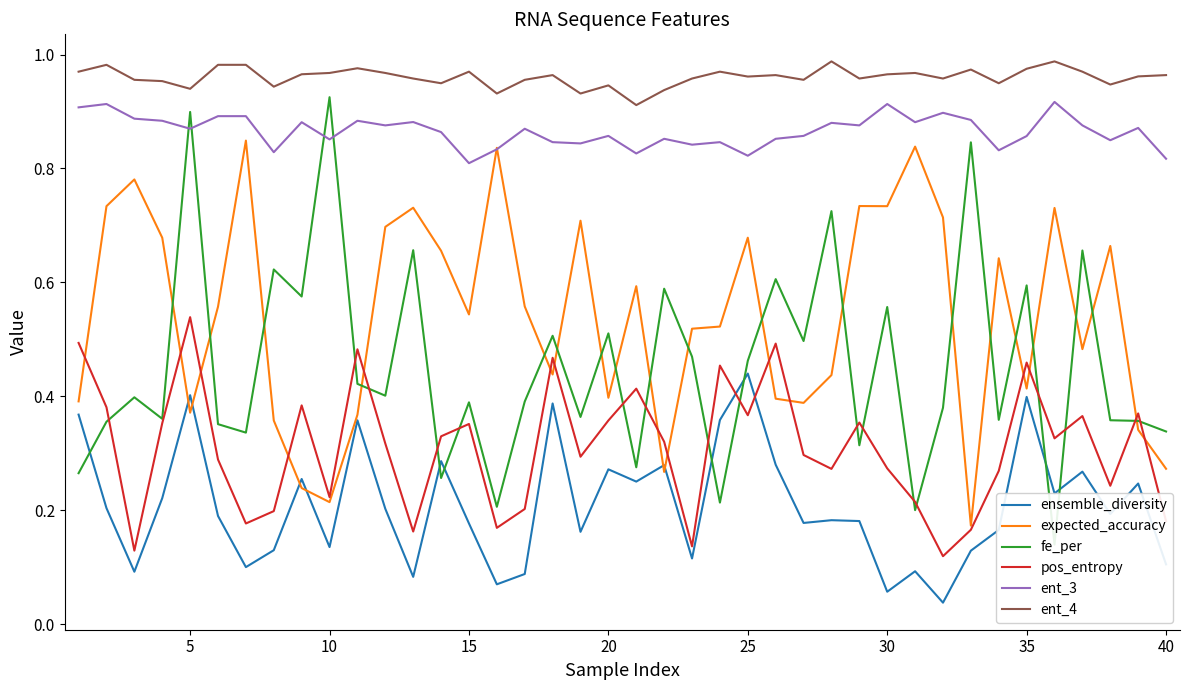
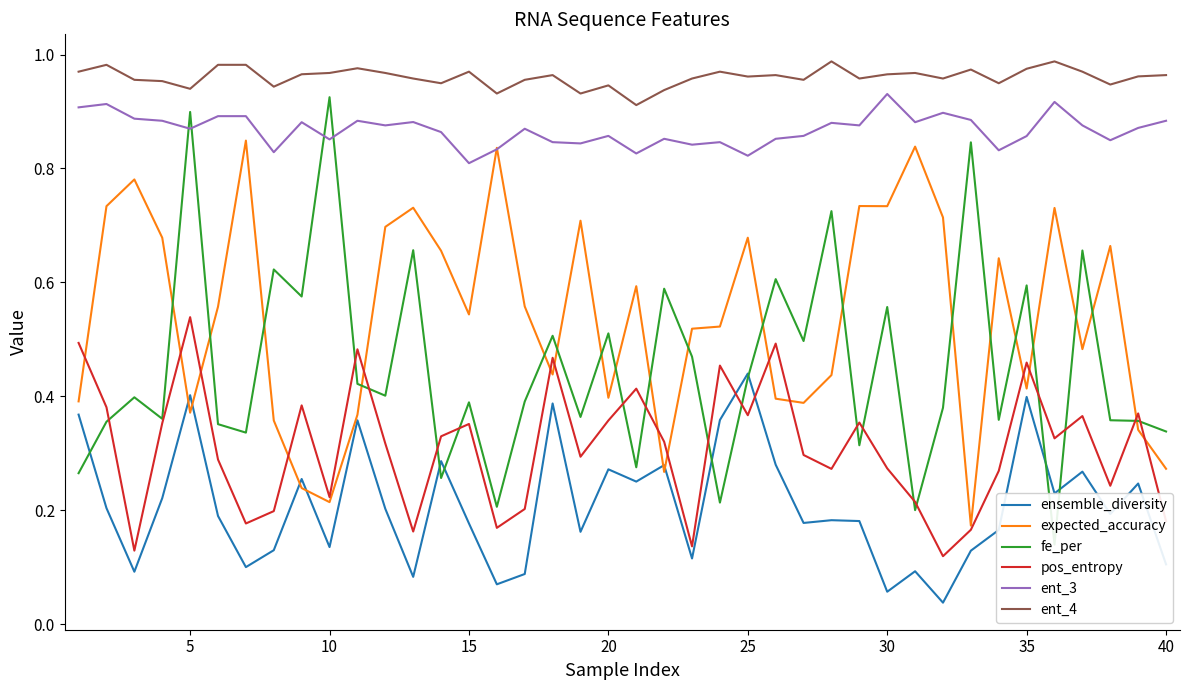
fe_per, 25: 0.46 -> 0.43
ent_3, 30: 0.91 -> 0.93
ent_3, 40: 0.82 -> 0.88
